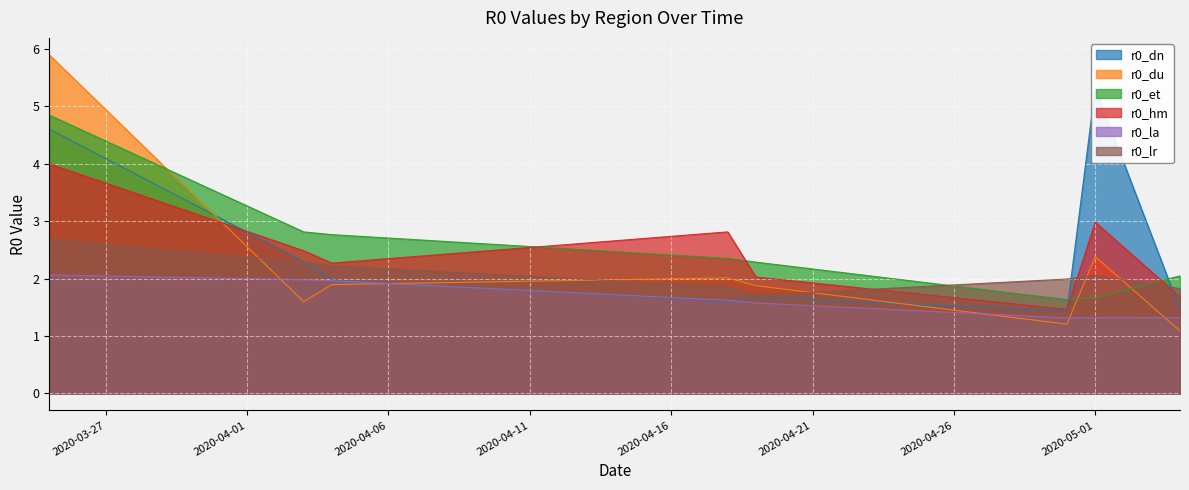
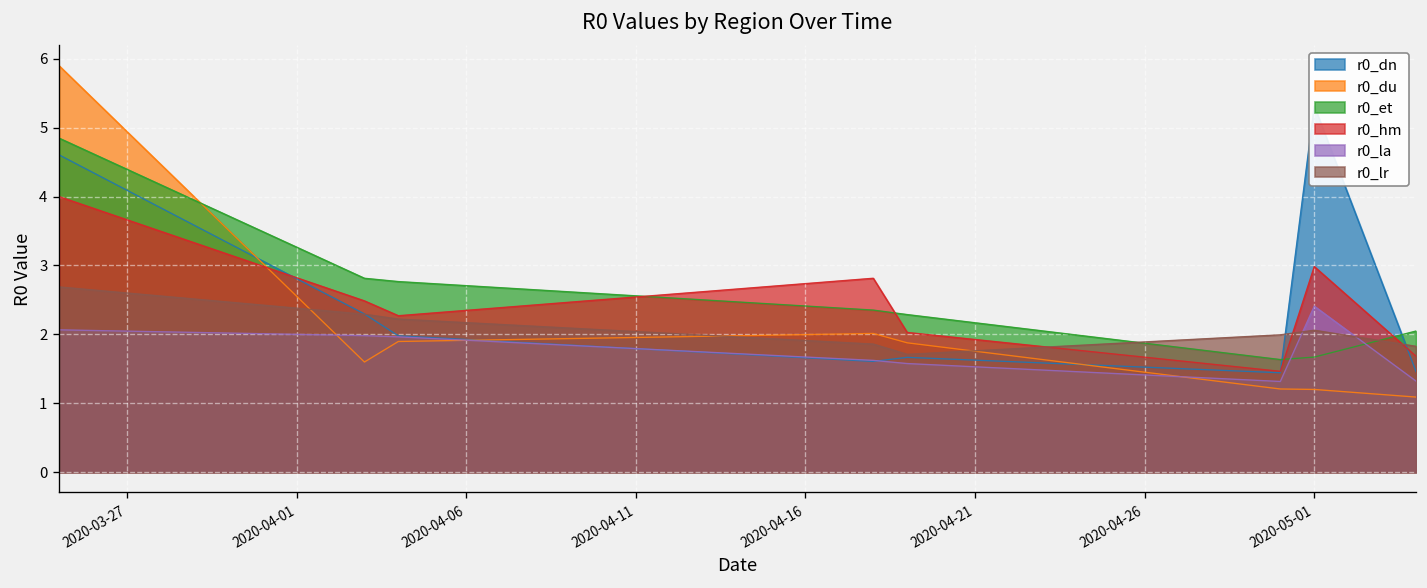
r0_du, 2020-05-01: 2.4 -> 1.2
r0_la, 2020-05-01: 1.3 -> 2.4
